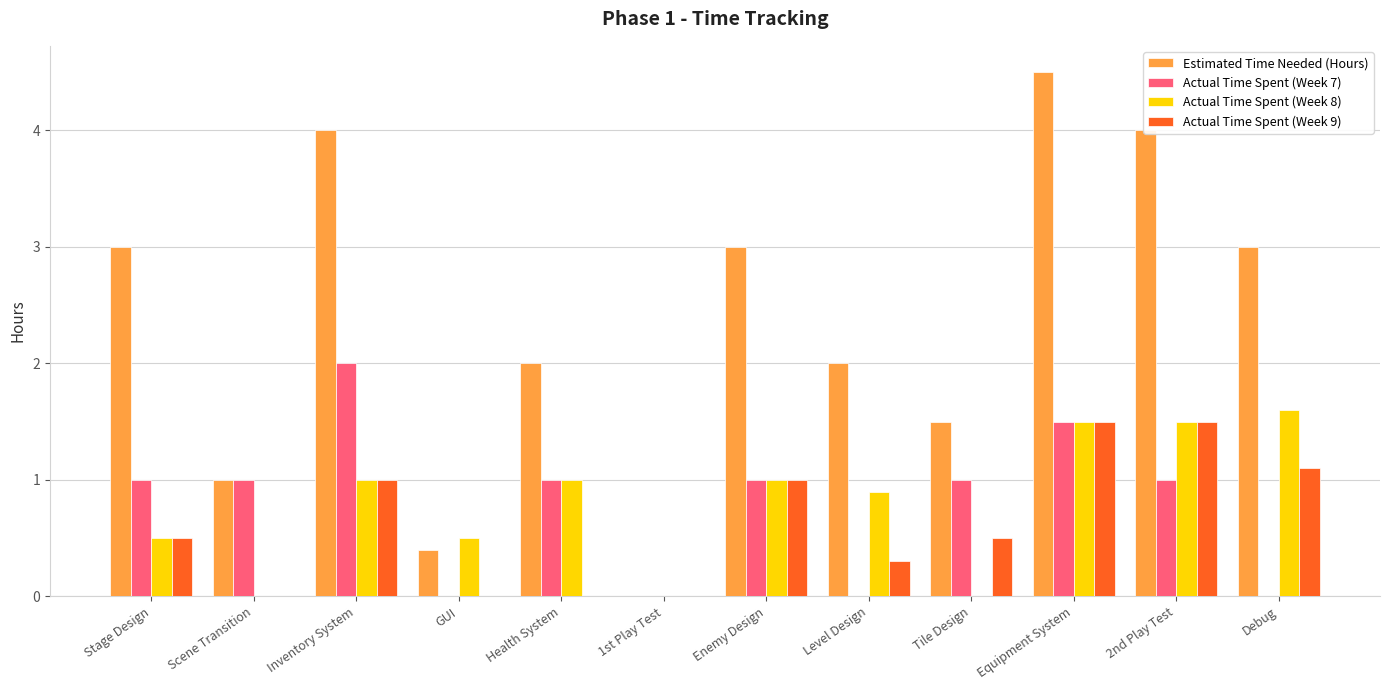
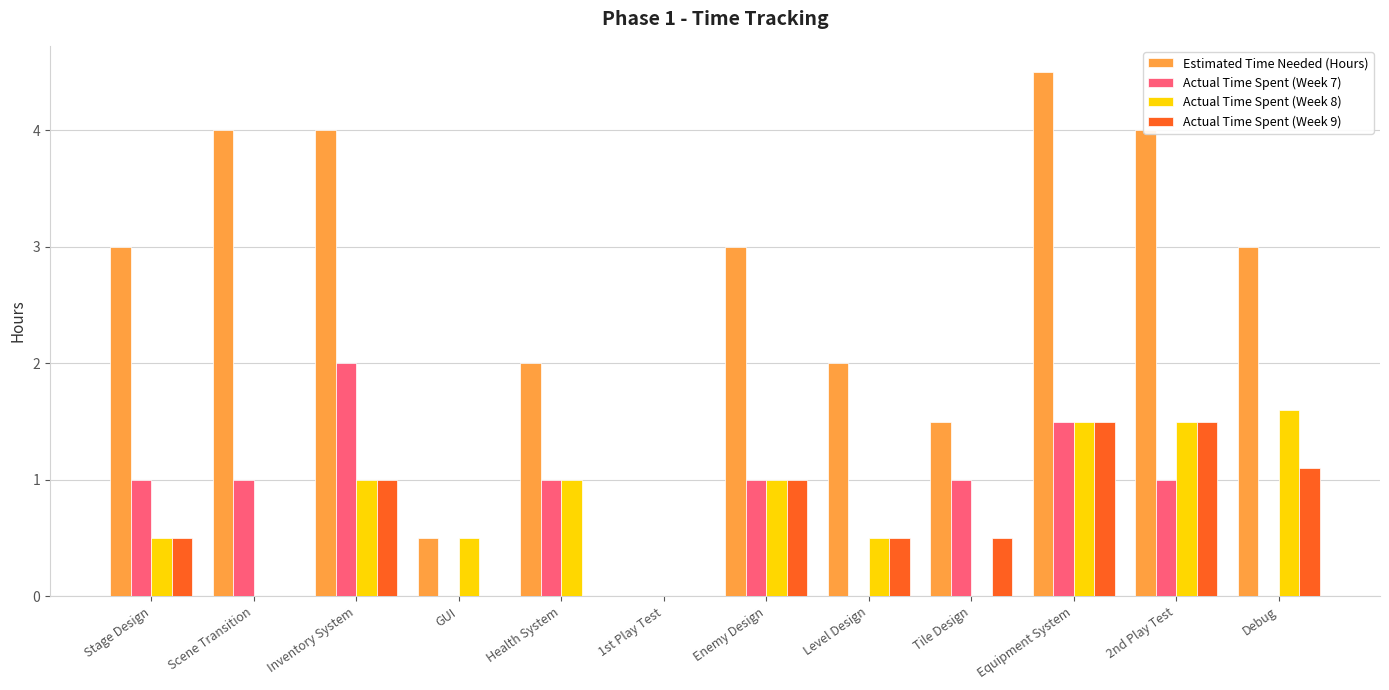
Estimated Time Needed (Hours), Scene Transition: 1 -> 4
Estimated Time Needed (Hours), GUI: 0.4 -> 0.5
Actual Time Spent (Week 8), Level Design: 0.9 -> 0.5
Actual Time Spent (Week 9), Level Design: 0.3 -> 0.5
